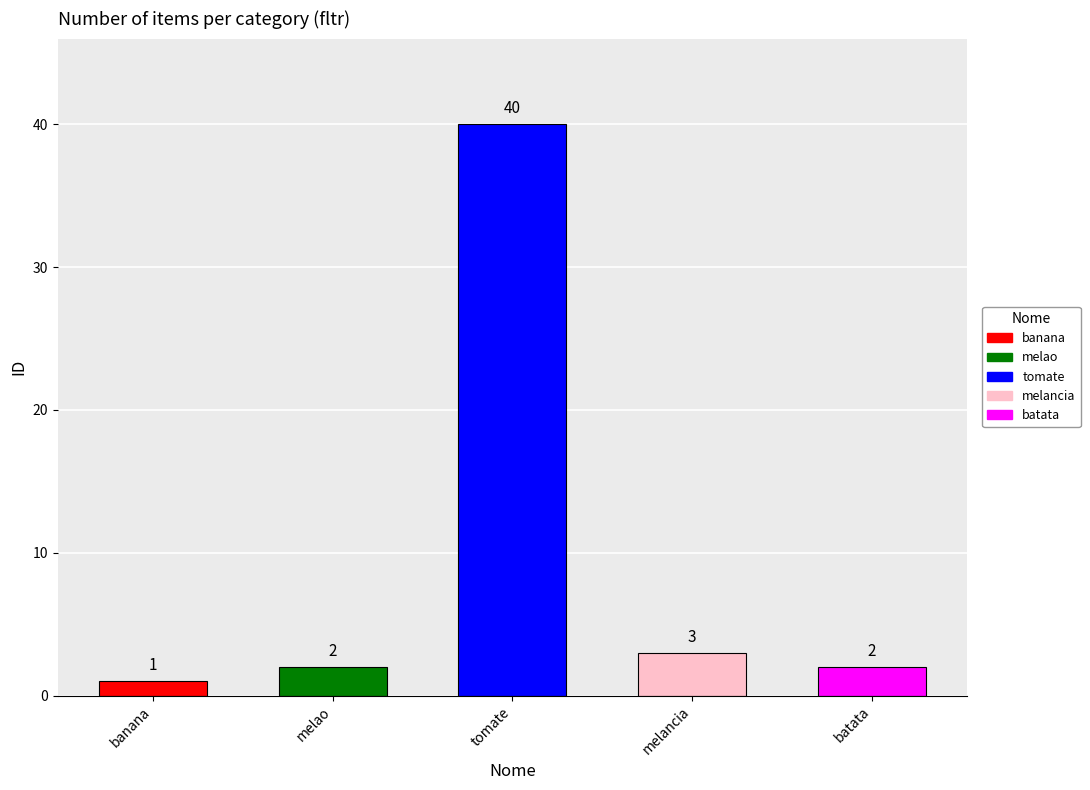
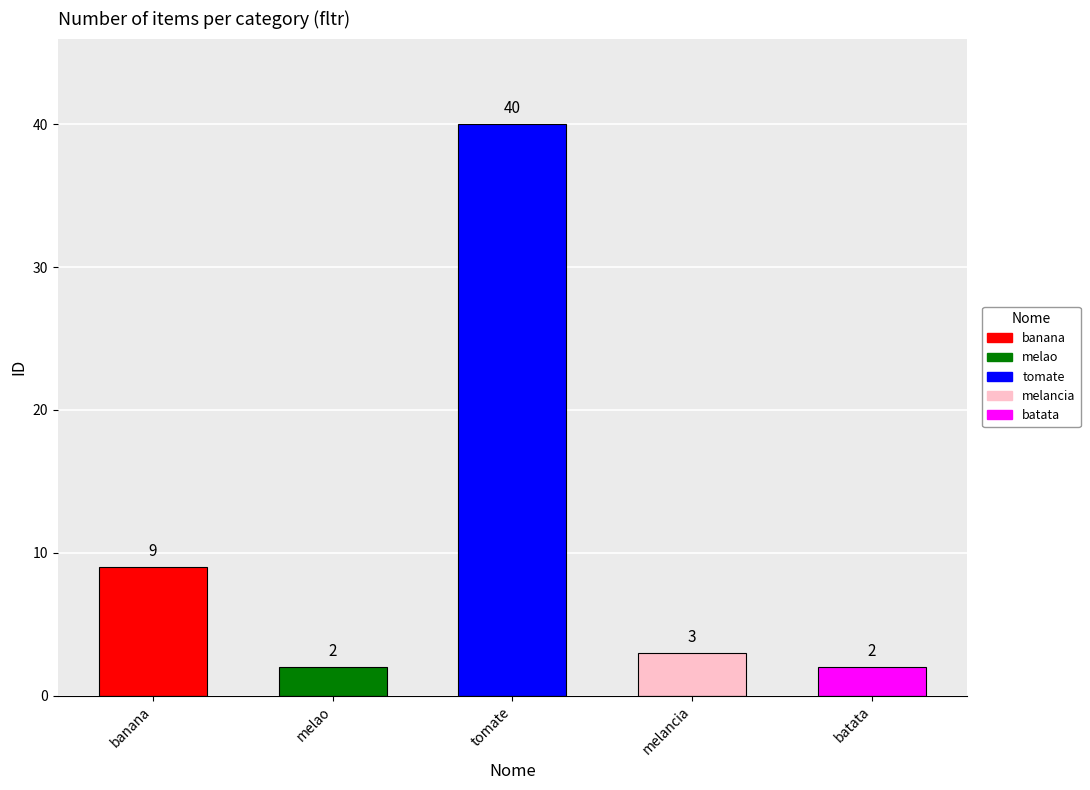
banana: 1 -> 9
